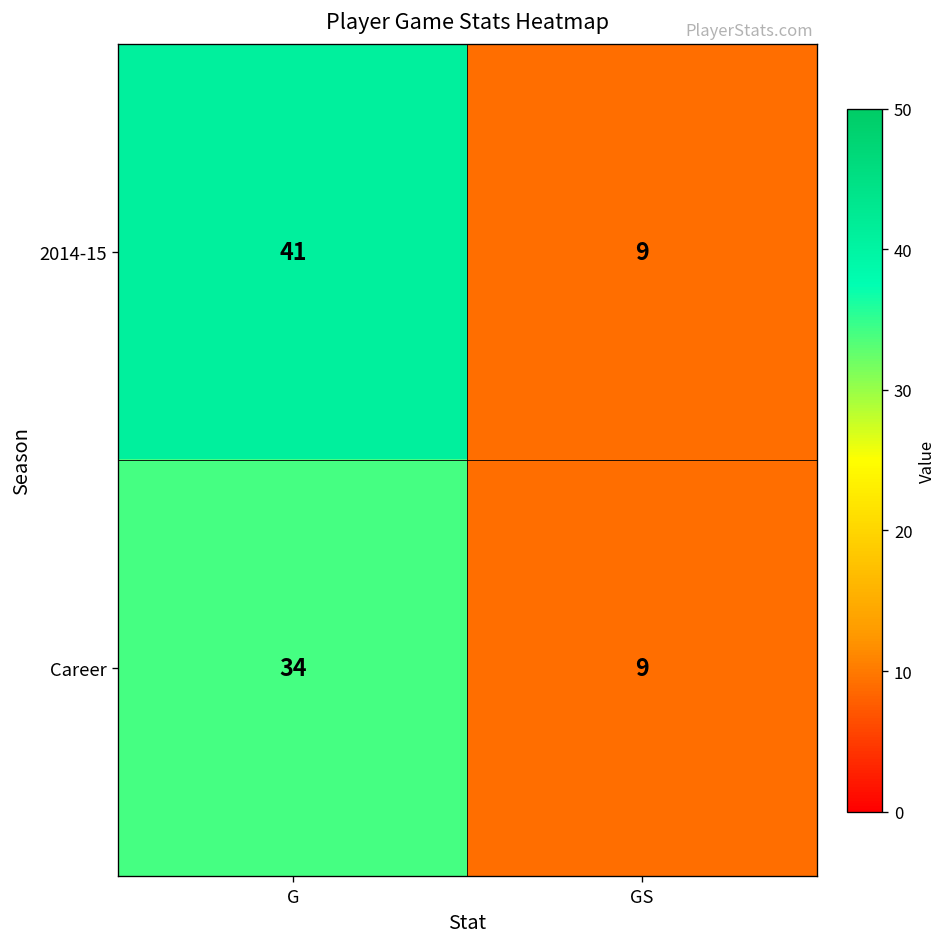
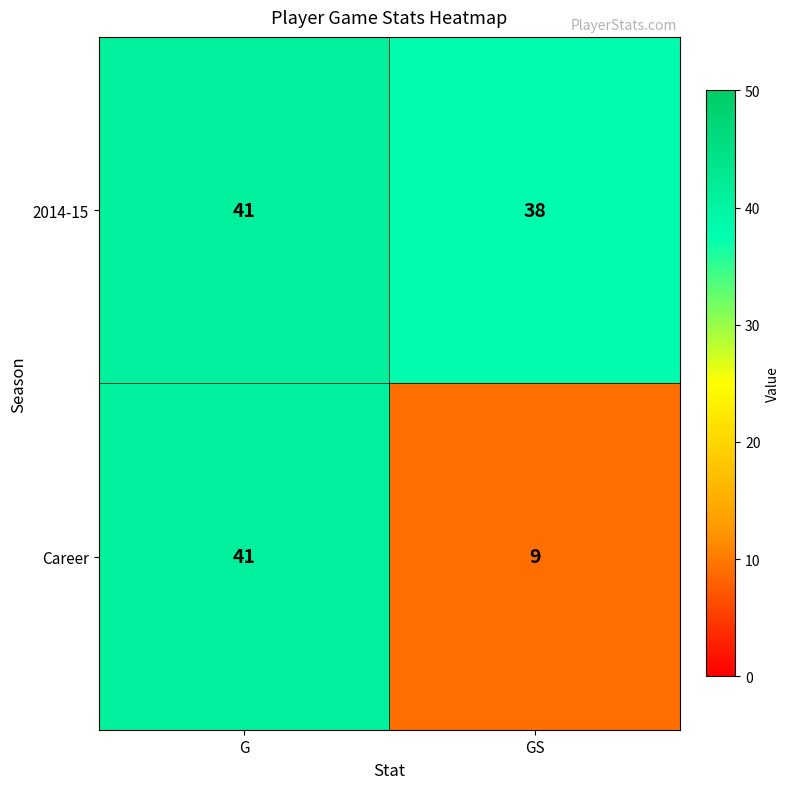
2014-15, GS: 9 -> 38
Career, G: 34 -> 41
